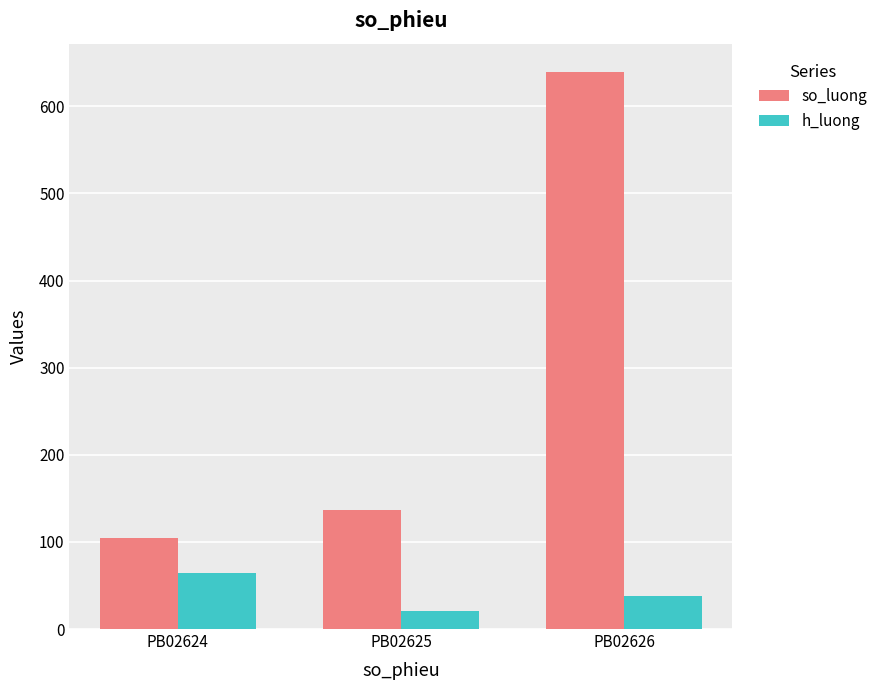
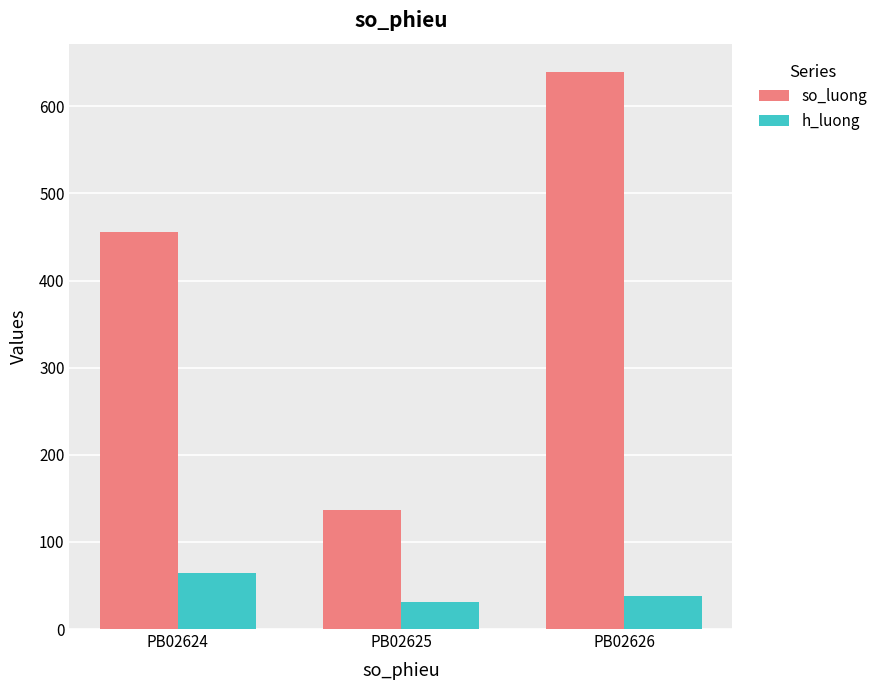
so_luong, PB02624: 110 -> 460
h_luong, PB02625: 20 -> 30
